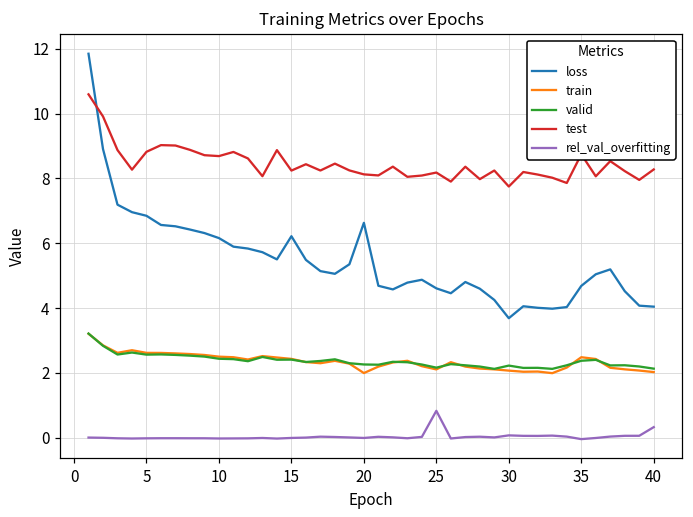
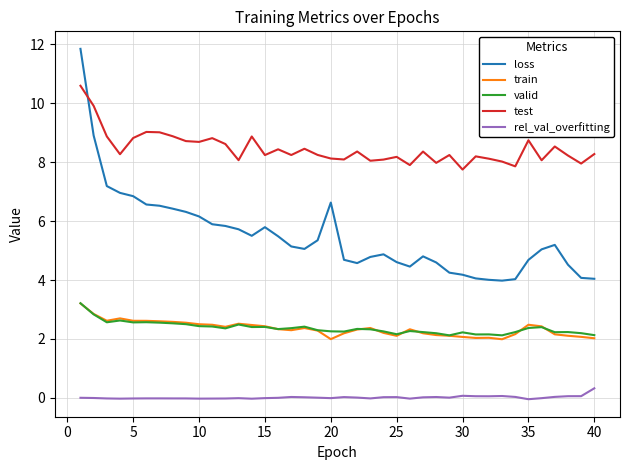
loss, 15: 6.2 -> 5.8
rel_val_overfitting, 25: 0.8 -> 0.0
loss, 30: 3.7 -> 4.2
